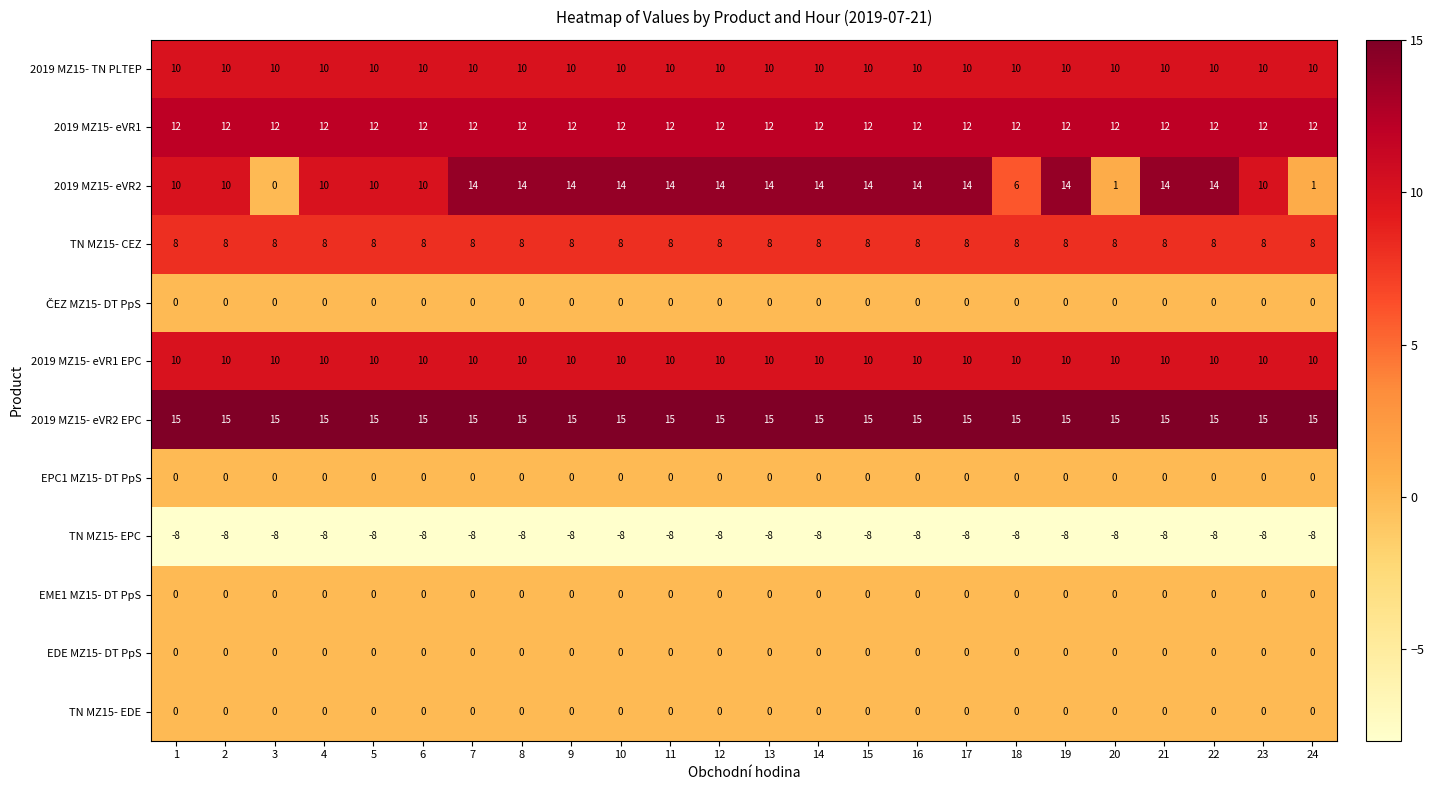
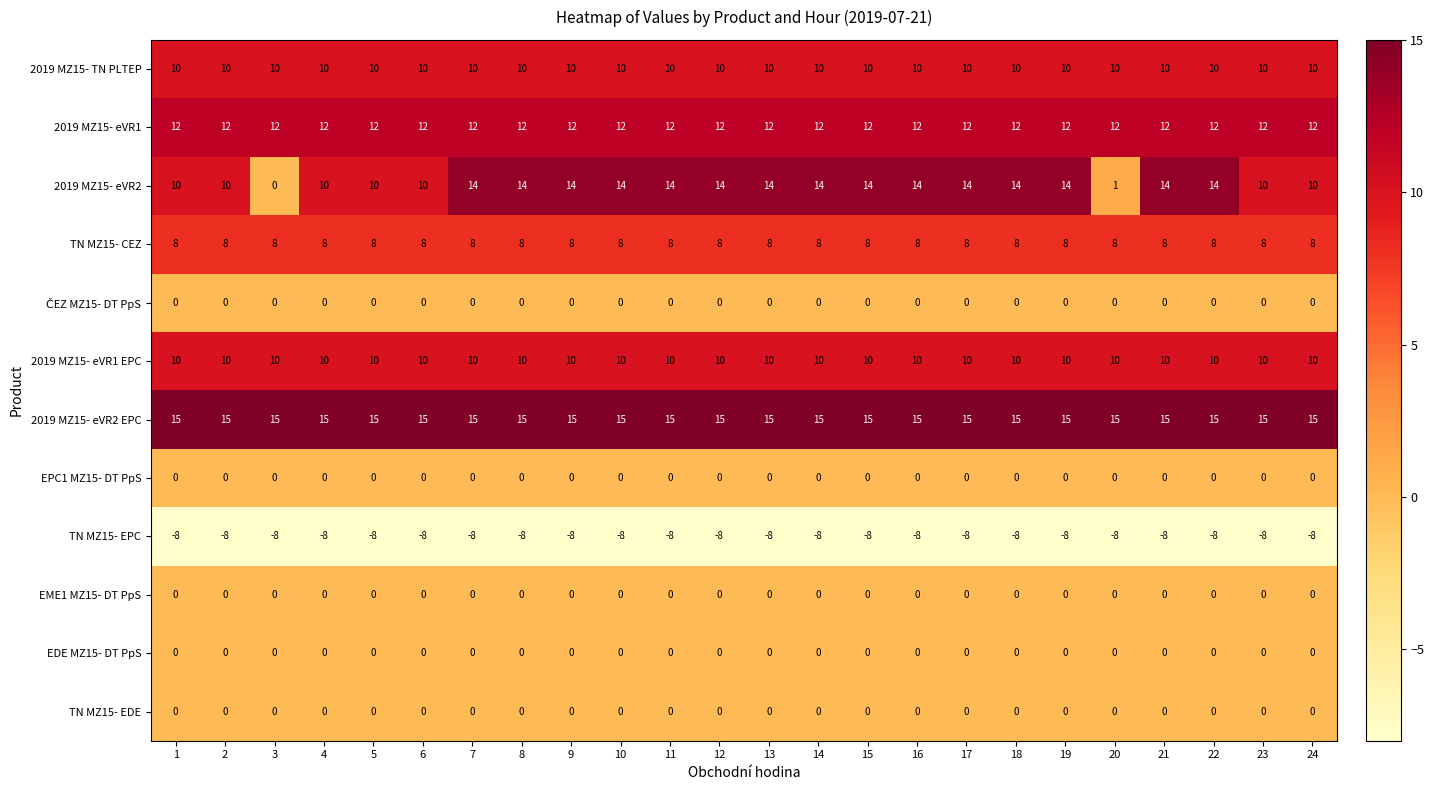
2019 MZ15- eVR2, 18: 6 -> 14
2019 MZ15- eVR2, 24: 1 -> 10
